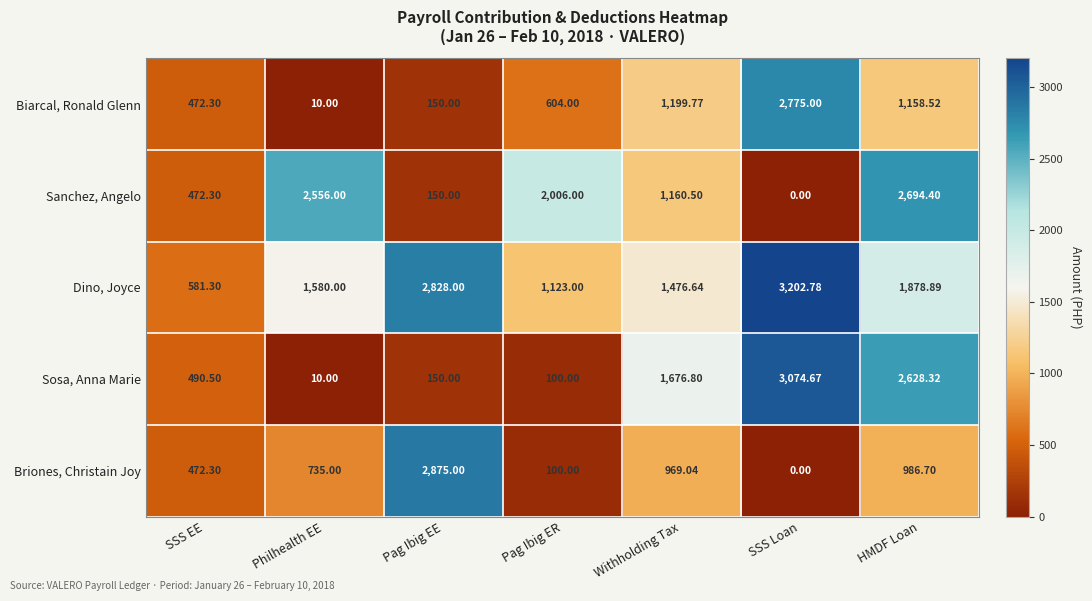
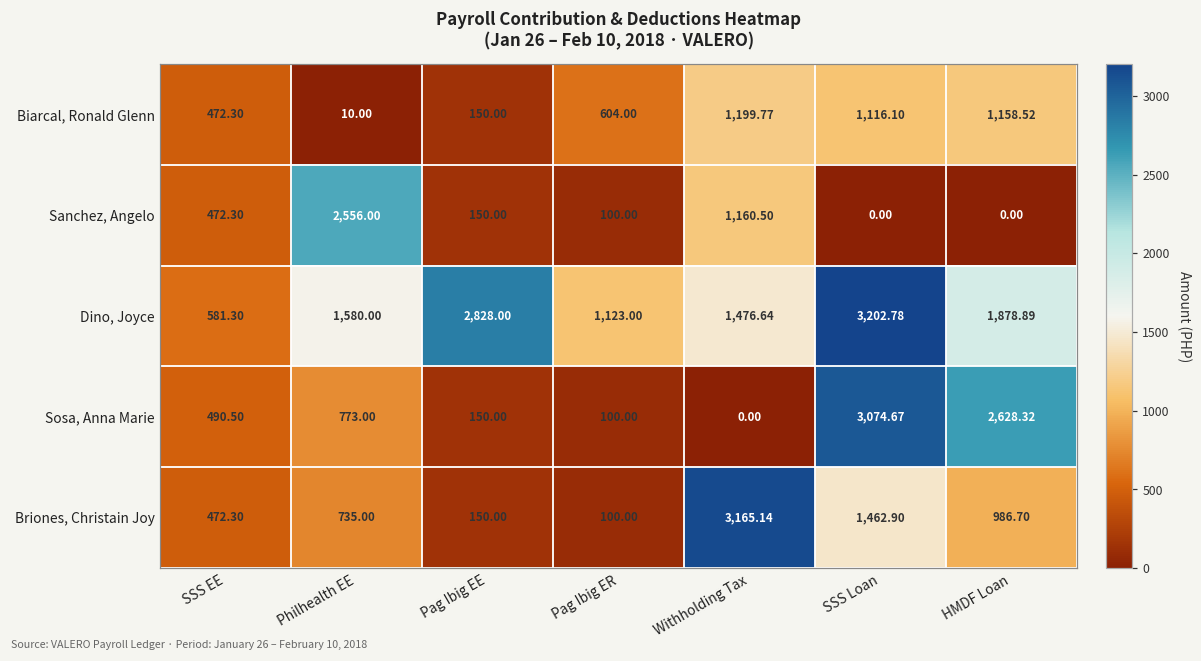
Biarcal, Ronald Glenn, SSS Loan: 2,775.00 -> 1,116.10
Sanchez, Angelo, Pag Ibig ER: 2,006.00 -> 100.00
Sanchez, Angelo, HMDF Loan: 2,694.40 -> 0.00
Sosa, Anna Marie, Philhealth EE: 10.00 -> 773.00
Sosa, Anna Marie, Withholding Tax: 1,676.80 -> 0.00
Briones, Christain Joy, Pag Ibig EE: 2,875.00 -> 150.00
Briones, Christain Joy, Withholding Tax: 969.04 -> 3,165.14
Briones, Christain Joy, SSS Loan: 0.00 -> 1,462.90
